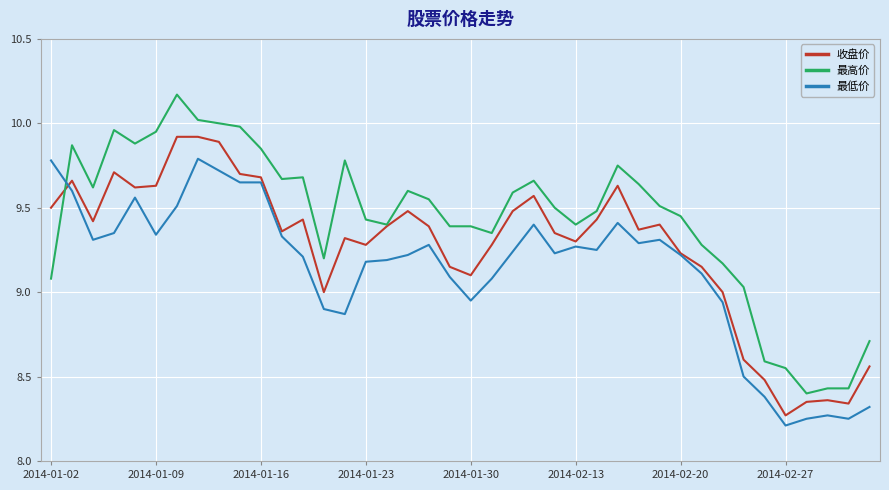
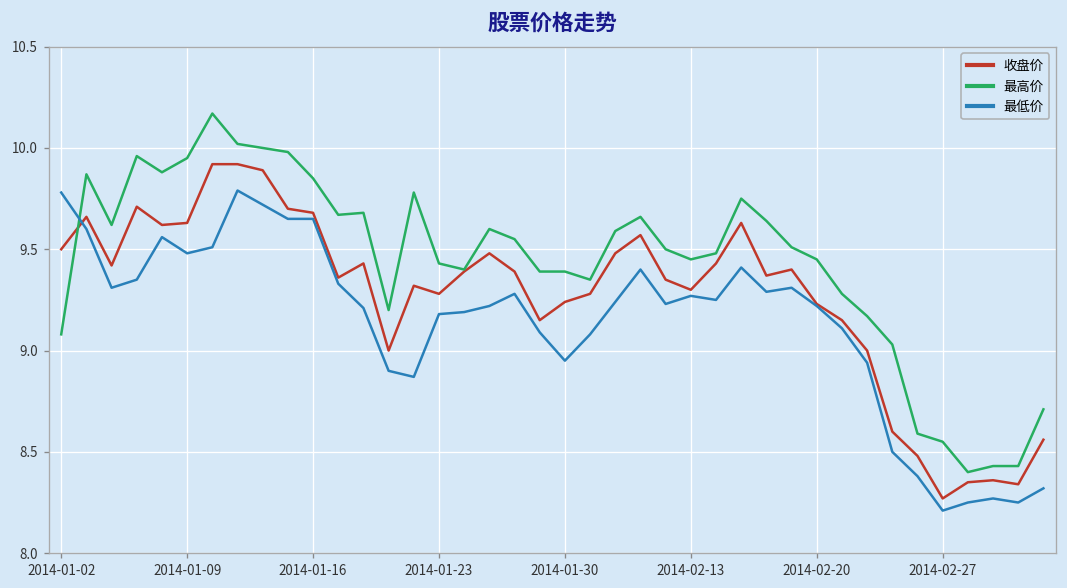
最低价, 2014-01-09: 9.34 -> 9.48
收盘价, 2014-01-30: 9.10 -> 9.24
最高价, 2014-02-13: 9.40 -> 9.45
